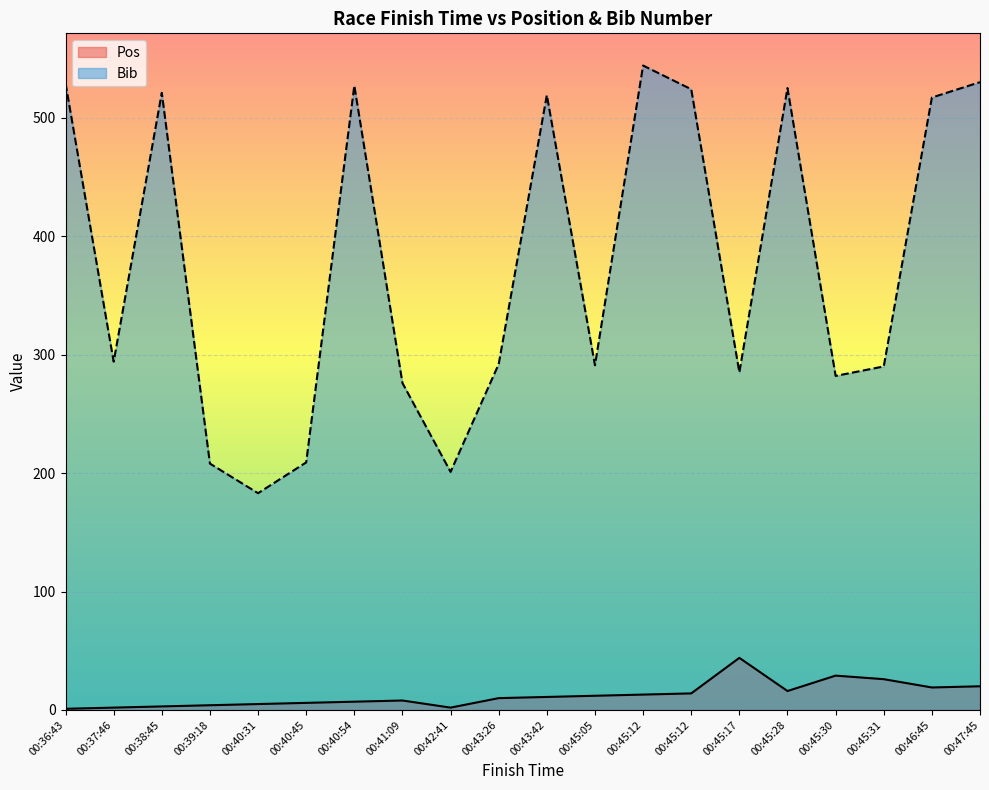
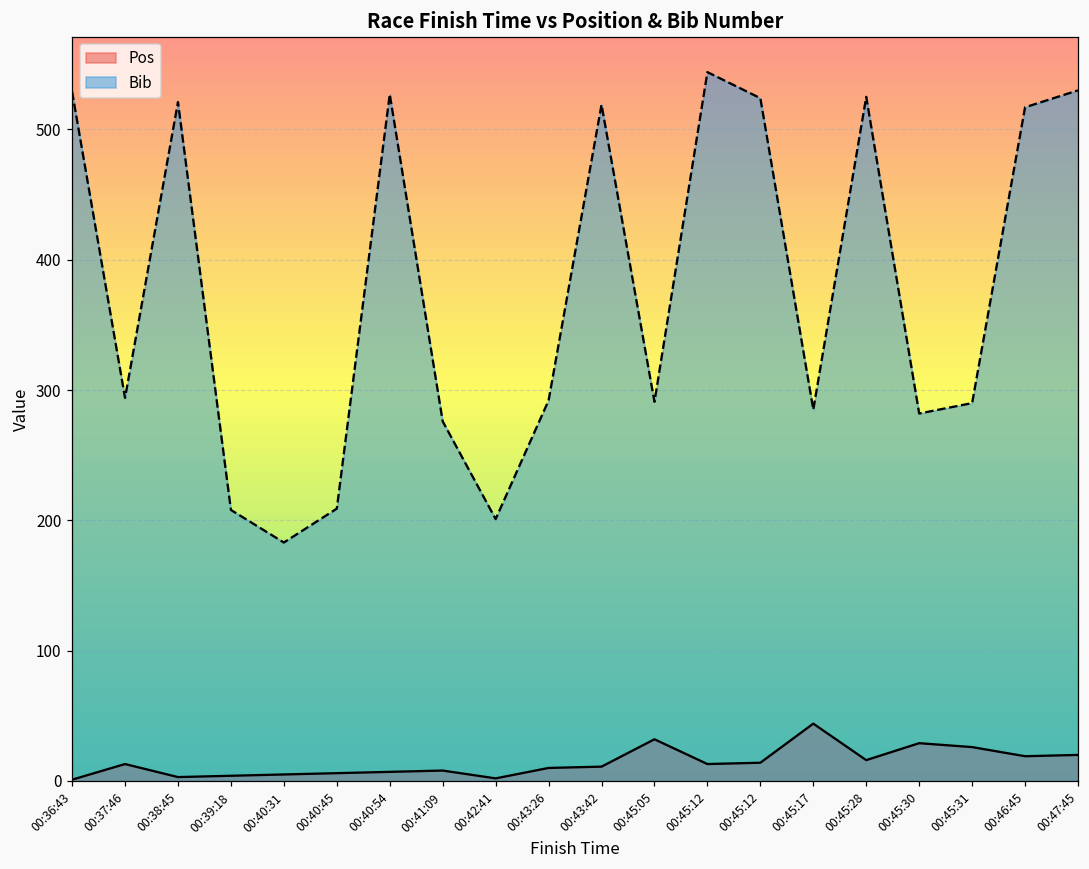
Pos, 00:37:46: 2 -> 13
Pos, 00:45:05: 12 -> 32
